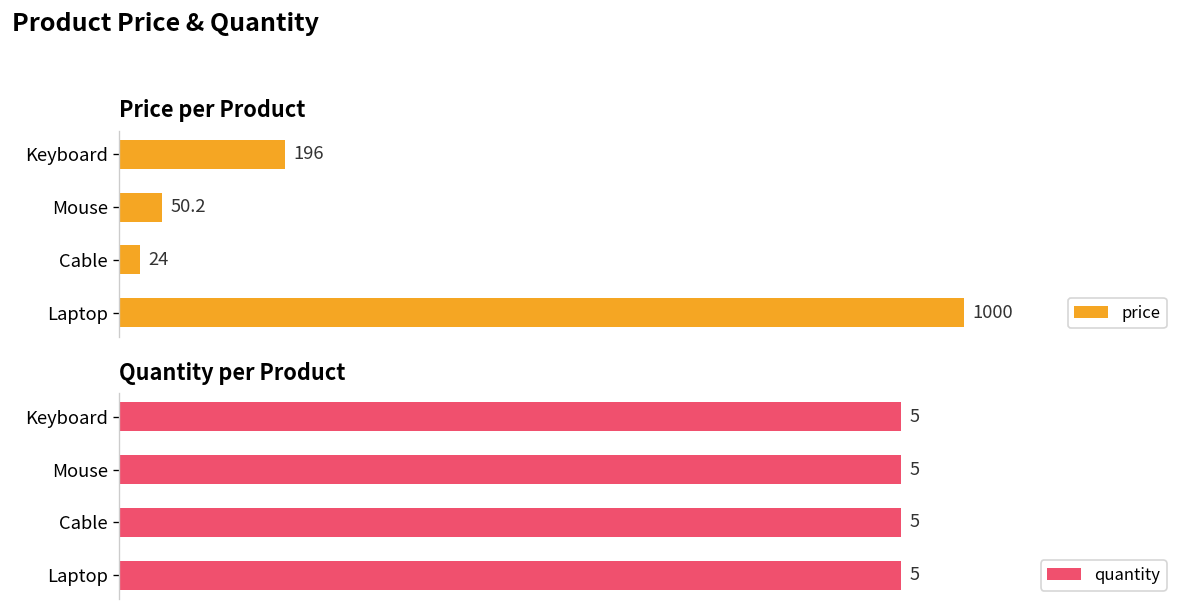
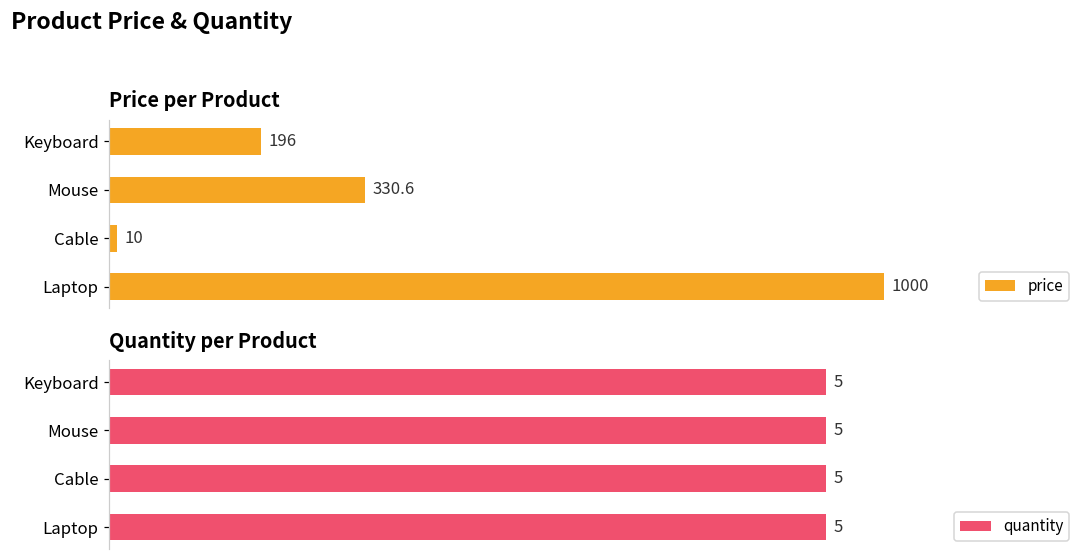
Price per Product, Mouse: 50.2 -> 330.6
Price per Product, Cable: 24 -> 10
